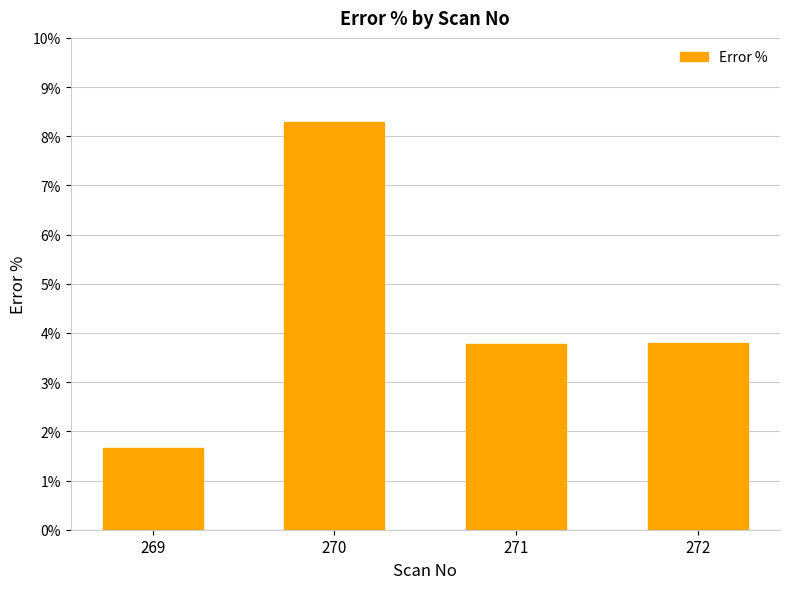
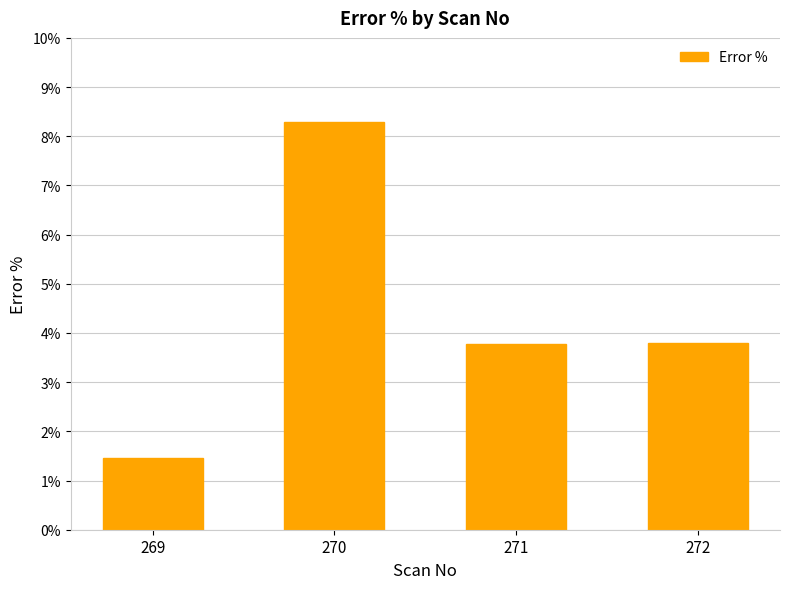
269: 1.7% -> 1.5%
